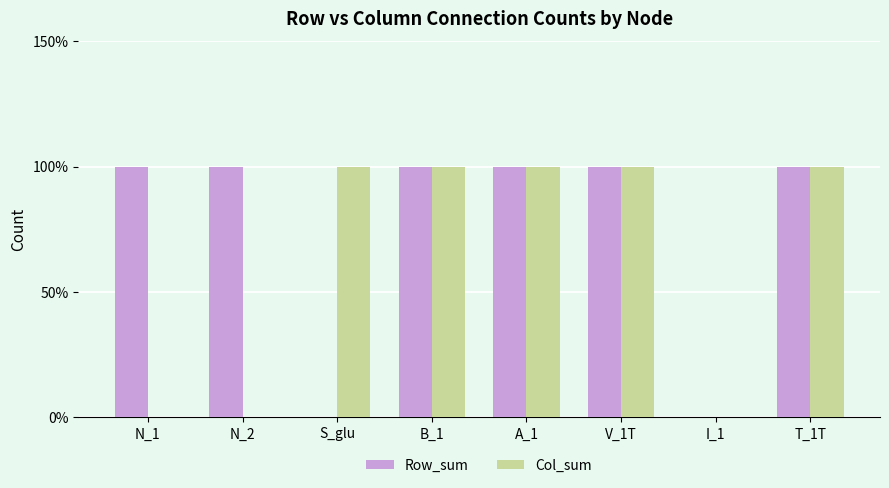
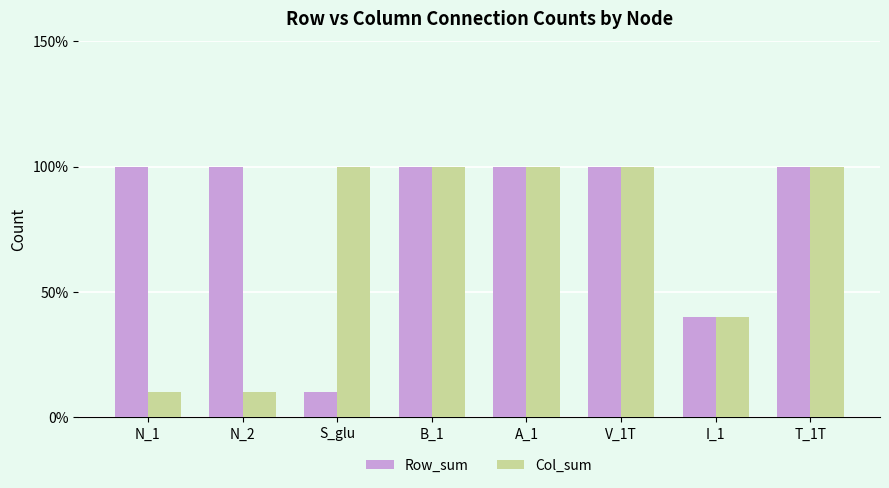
Col_sum, N_1: 0% -> 10%
Col_sum, N_2: 0% -> 10%
Row_sum, S_glu: 0% -> 10%
Row_sum, I_1: 0% -> 40%
Col_sum, I_1: 0% -> 40%
